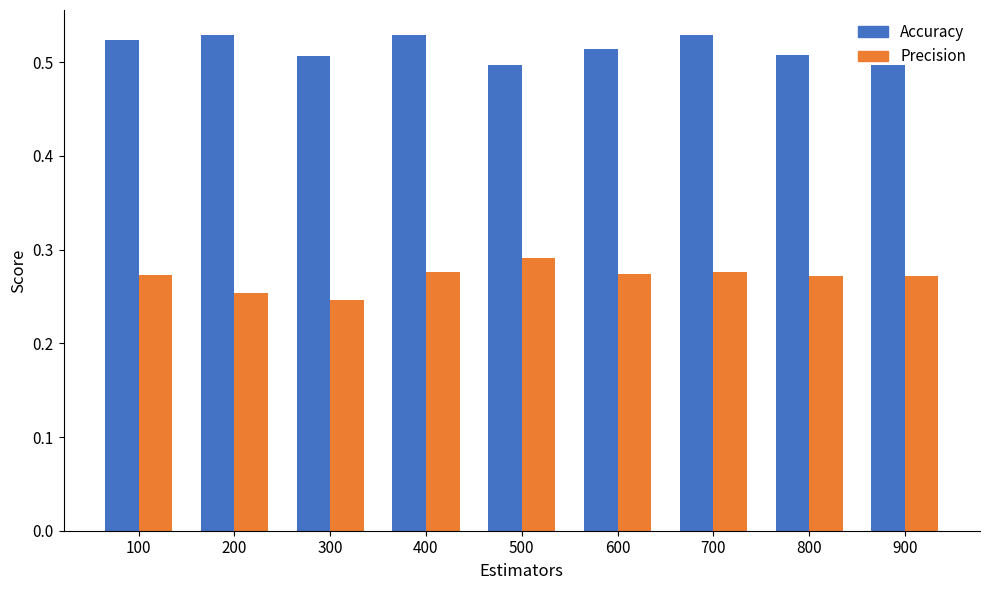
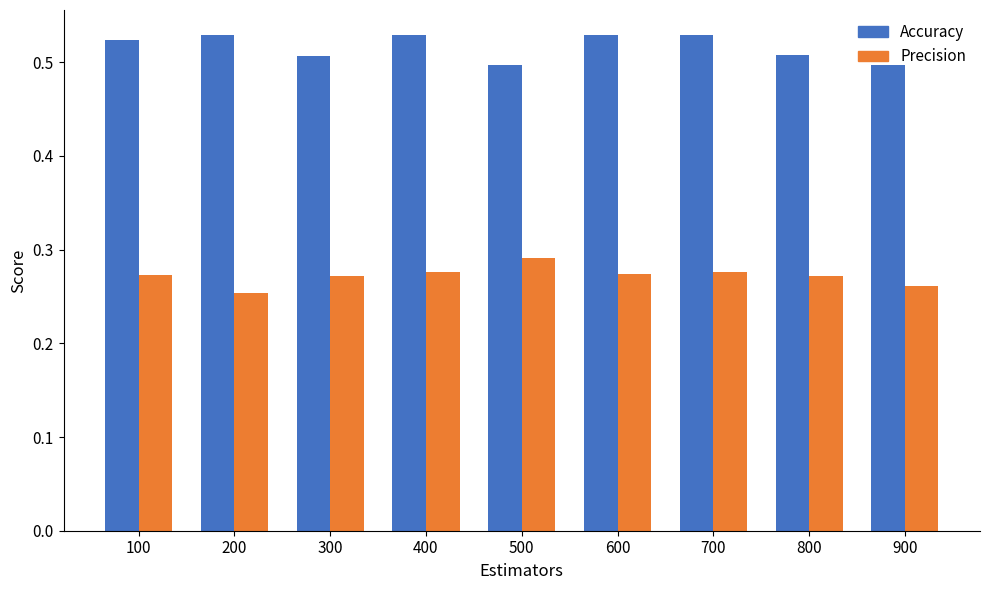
Precision, 300: 0.25 -> 0.27
Accuracy, 600: 0.51 -> 0.53
Precision, 900: 0.27 -> 0.26
